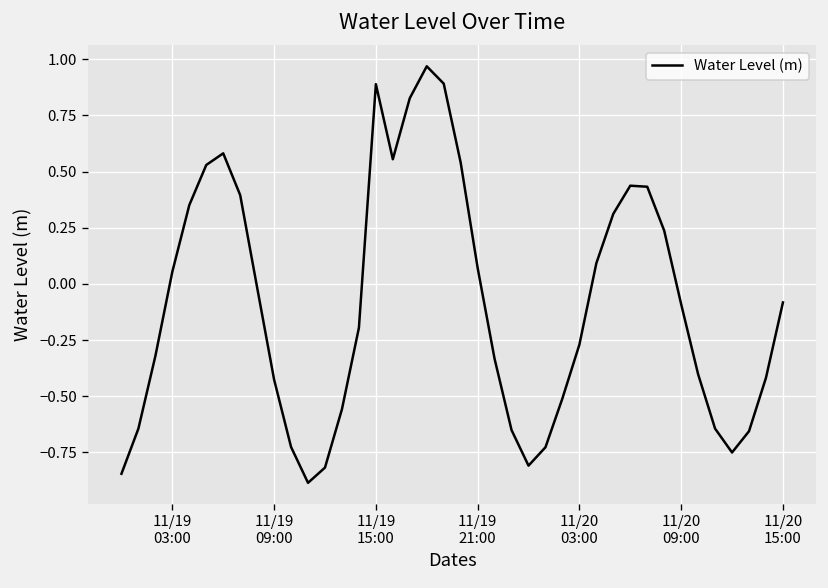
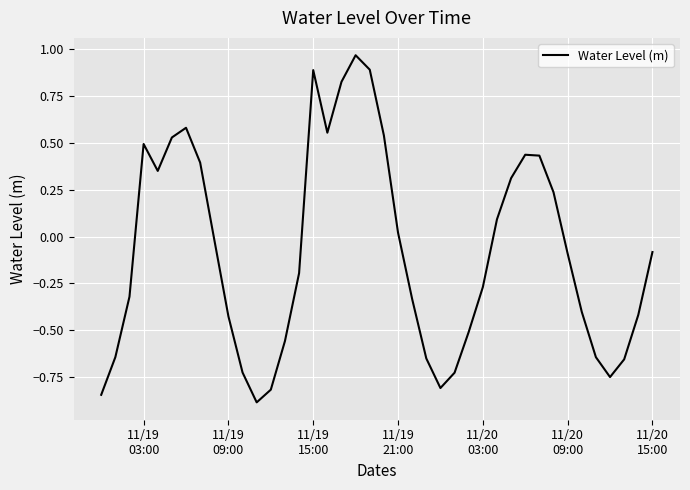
11/19 03:00: 0.05 -> 0.49
11/19 21:00: 0.07 -> 0.02
